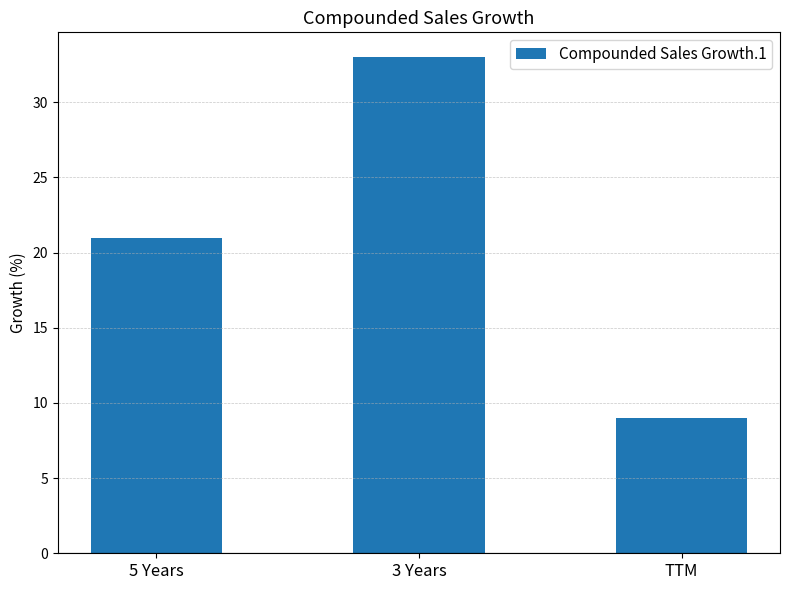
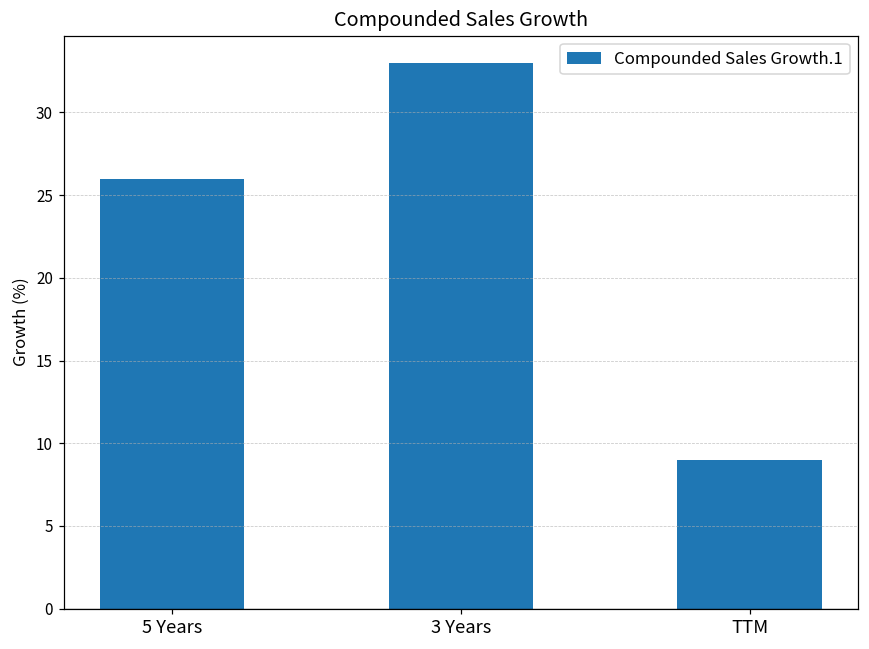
5 Years: 21 -> 26
